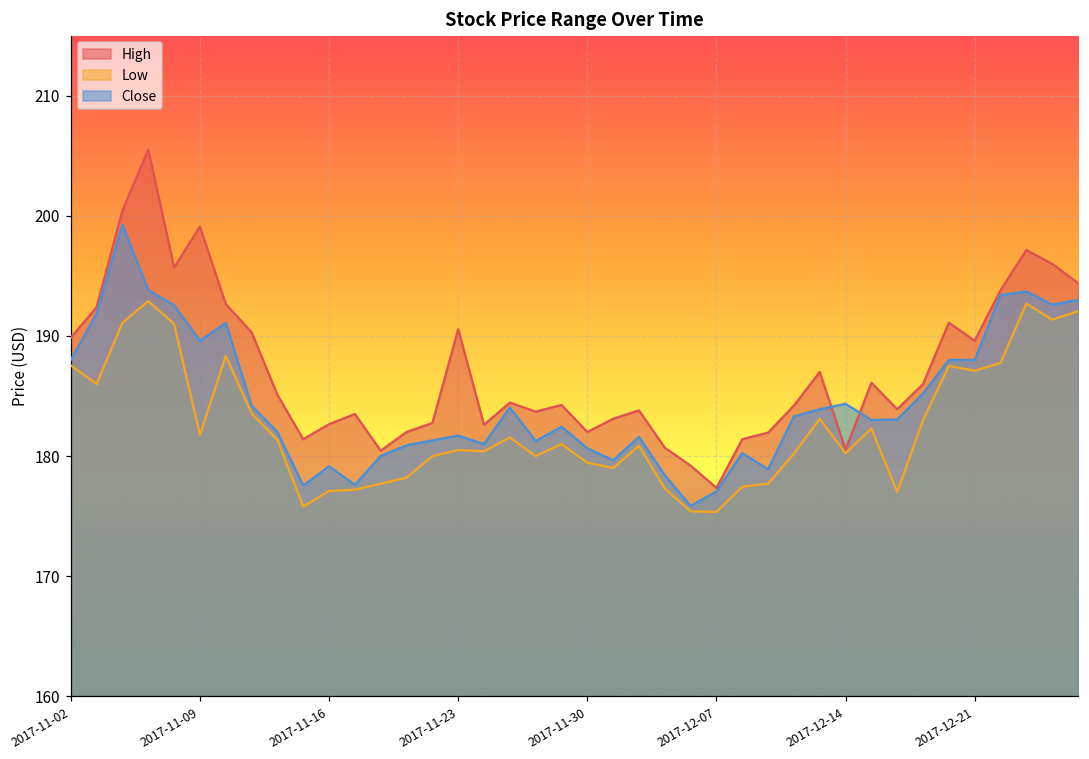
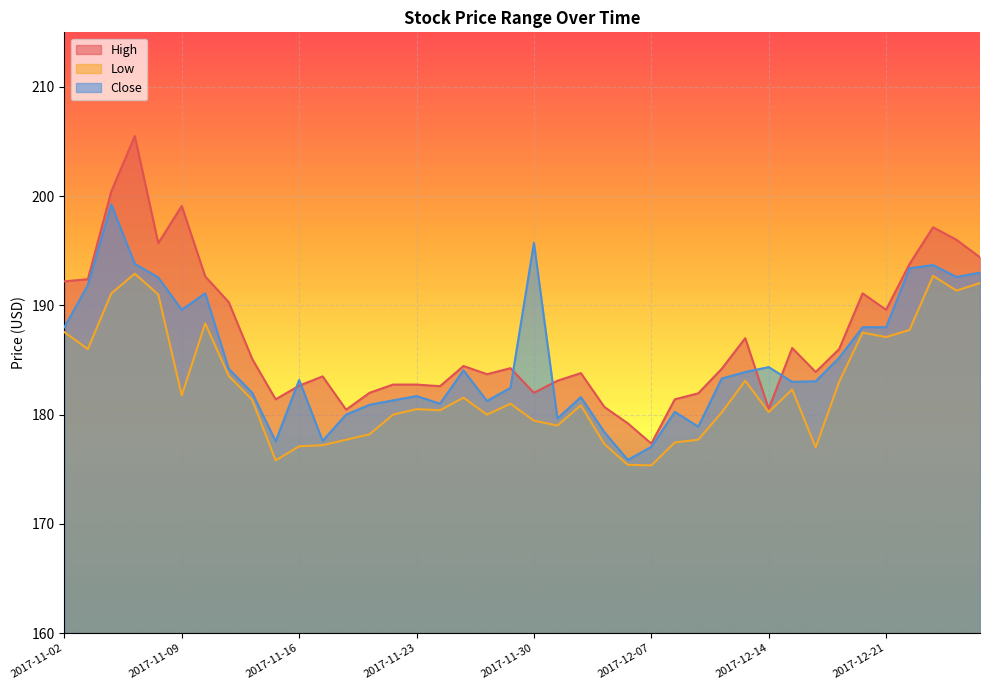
High, 2017-11-02: 189.9 -> 192.2
Close, 2017-11-16: 179.1 -> 183.2
High, 2017-11-23: 190.6 -> 182.8
Close, 2017-11-30: 180.6 -> 195.7
